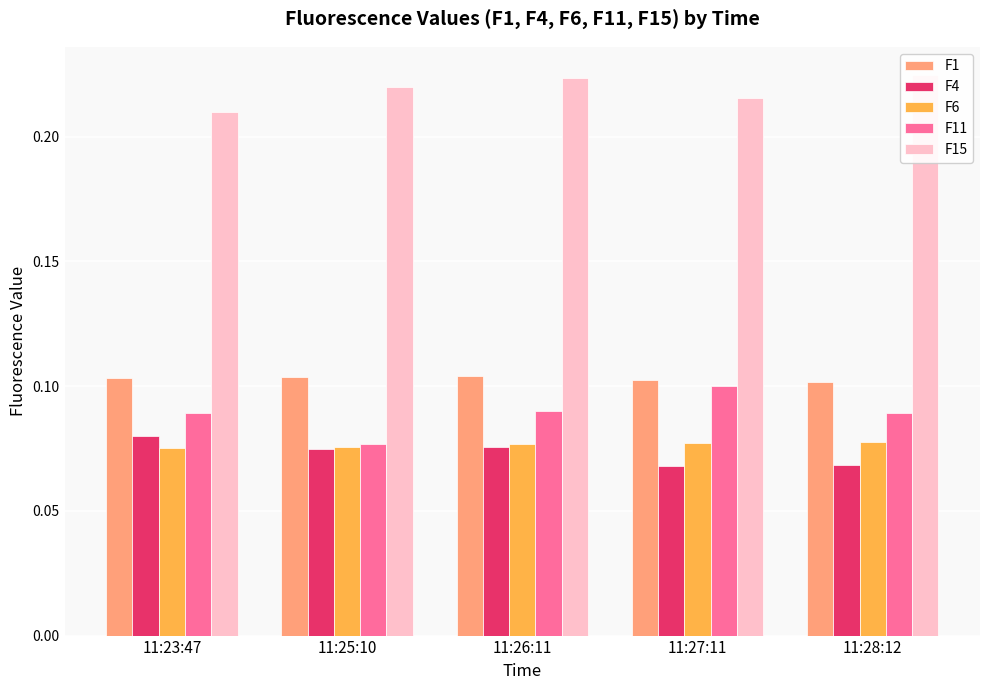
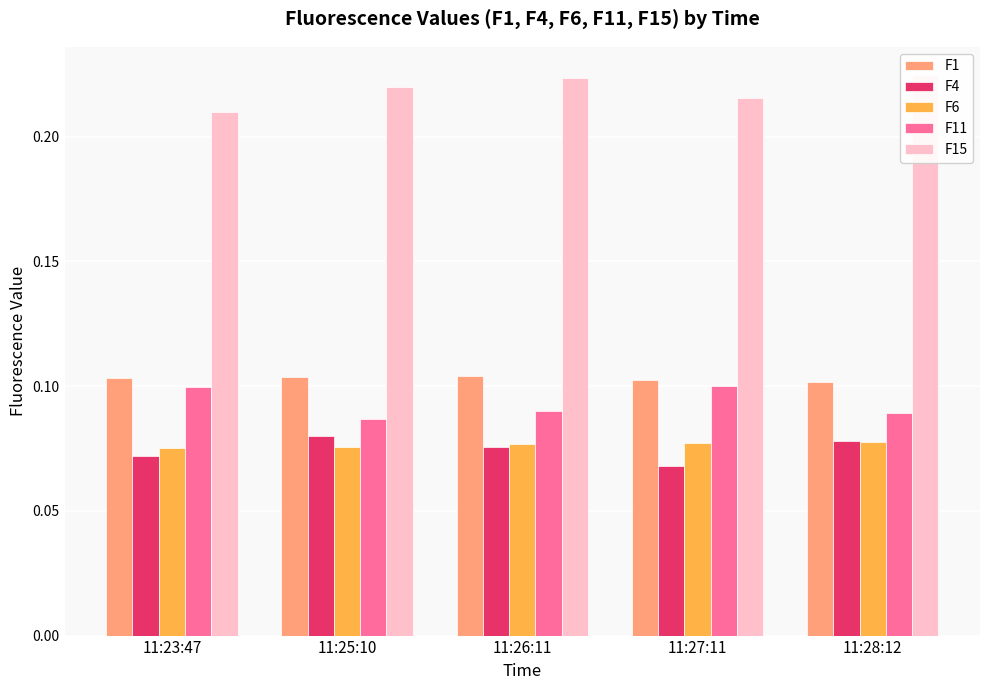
F4, 11:23:47: 0.080 -> 0.072
F11, 11:23:47: 0.089 -> 0.100
F4, 11:25:10: 0.075 -> 0.080
F11, 11:25:10: 0.077 -> 0.087
F4, 11:28:12: 0.068 -> 0.078
